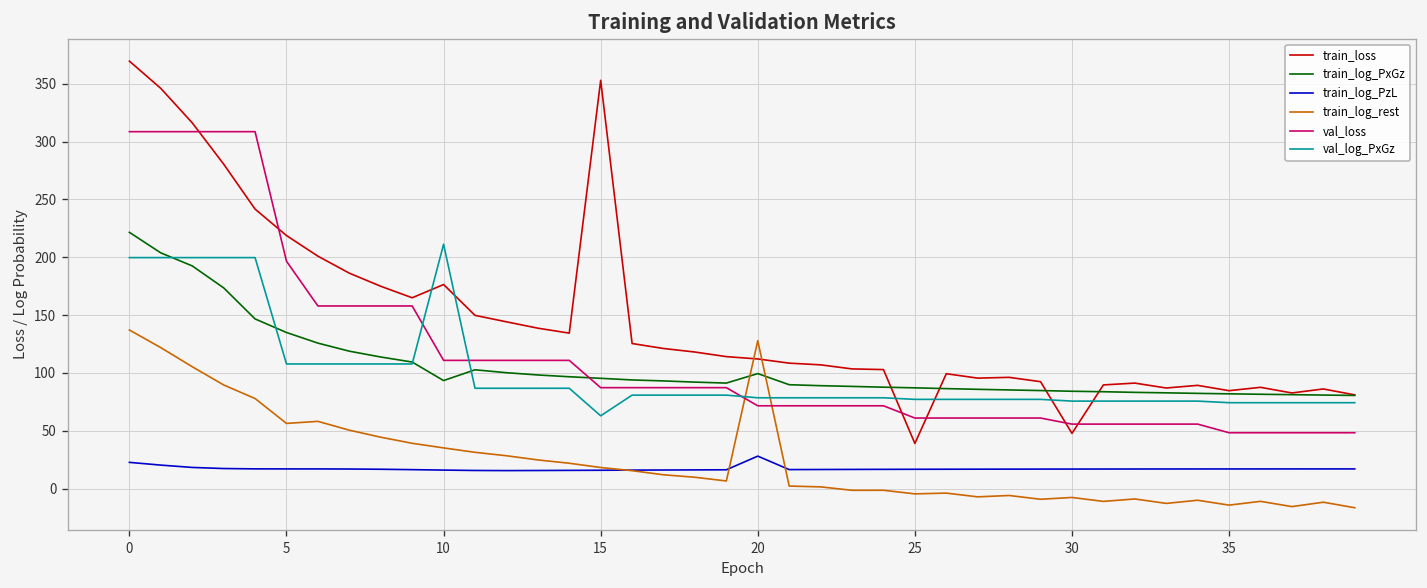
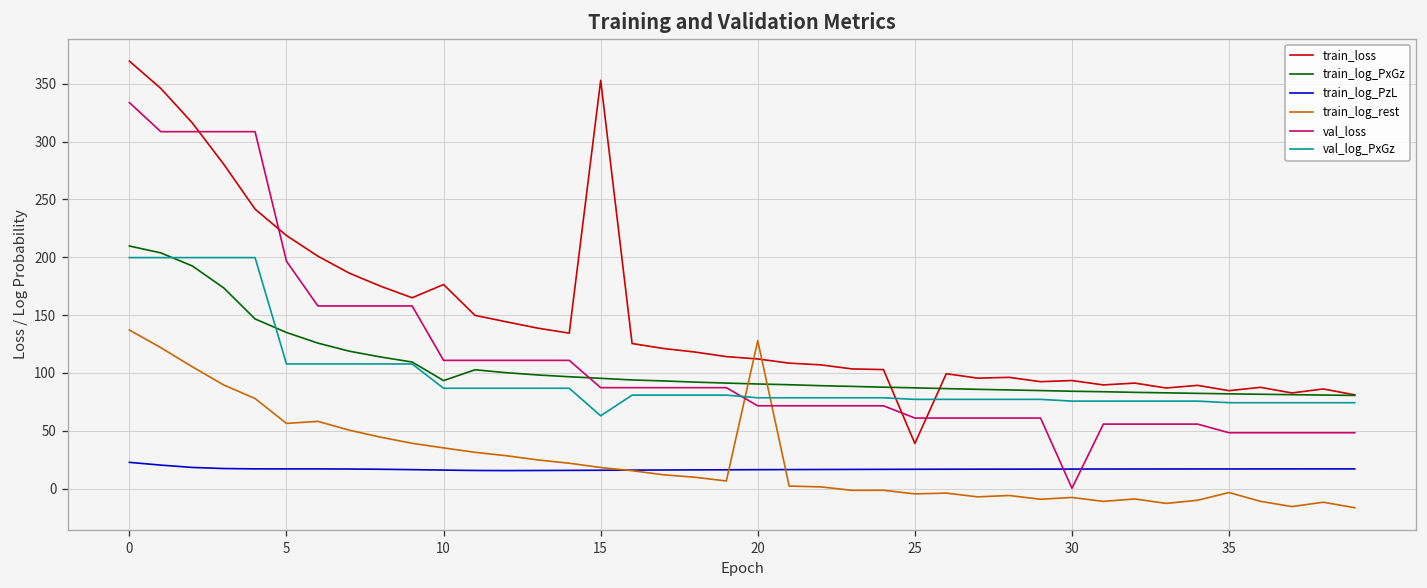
train_log_PxGz, 0: 220 -> 210
val_loss, 0: 310 -> 330
val_log_PxGz, 10: 210 -> 90
train_log_PxGz, 20: 100 -> 90
train_log_PzL, 20: 30 -> 20
train_loss, 30: 50 -> 90
val_loss, 30: 60 -> 0
train_log_rest, 35: -10 -> 0
